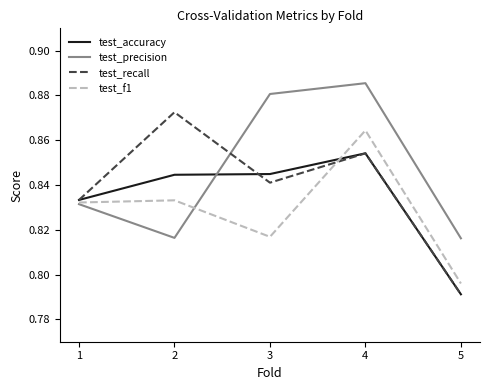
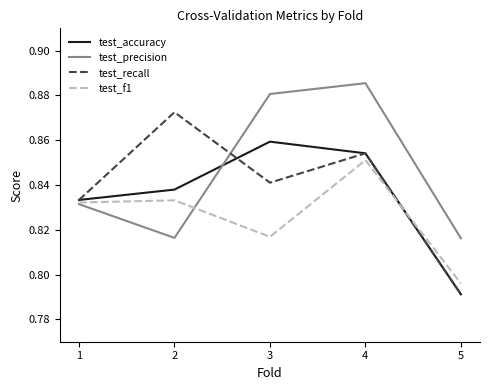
test_accuracy, 2: 0.845 -> 0.838
test_accuracy, 3: 0.845 -> 0.859
test_f1, 4: 0.864 -> 0.851
